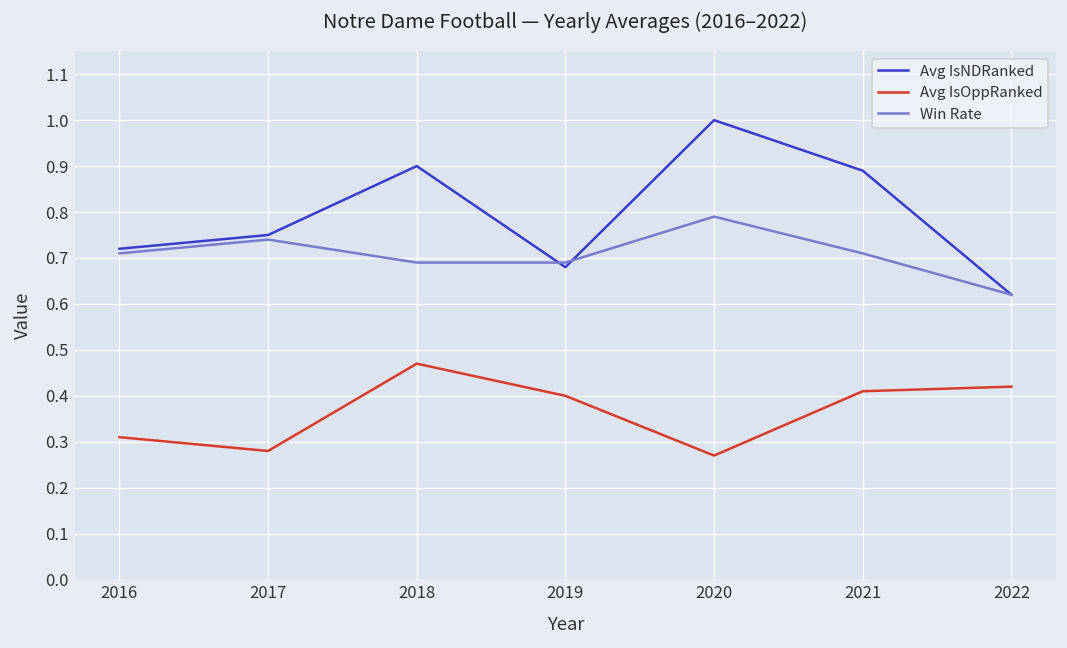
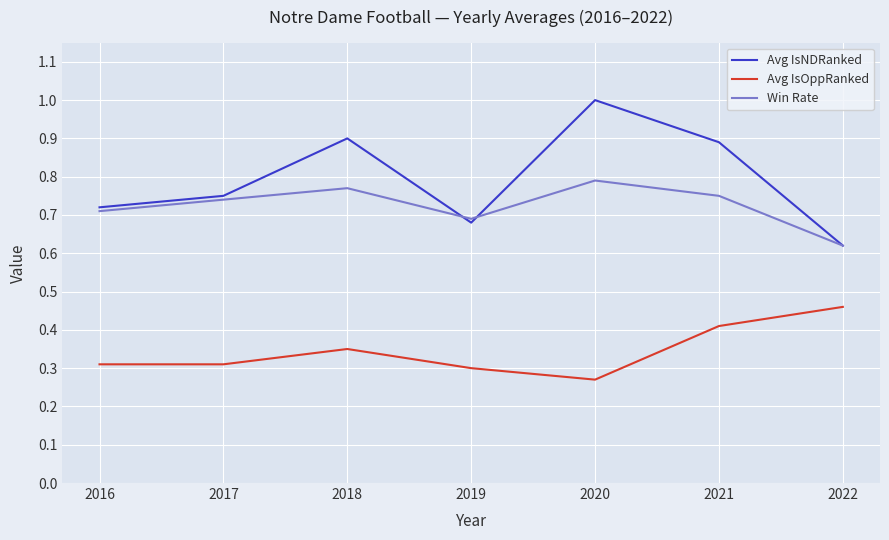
Avg IsOppRanked, 2017: 0.28 -> 0.31
Avg IsOppRanked, 2018: 0.47 -> 0.35
Win Rate, 2018: 0.69 -> 0.77
Avg IsOppRanked, 2019: 0.4 -> 0.3
Win Rate, 2021: 0.71 -> 0.75
Avg IsOppRanked, 2022: 0.42 -> 0.46
